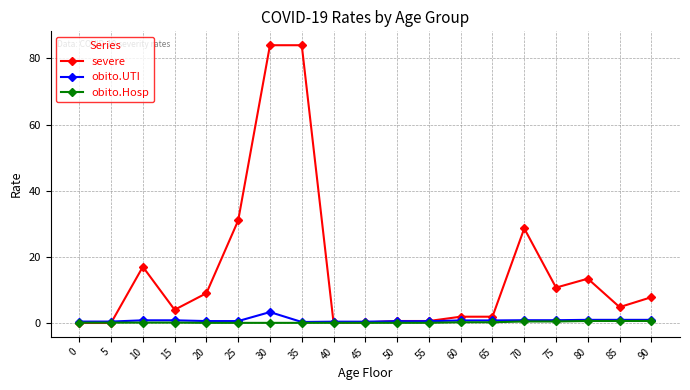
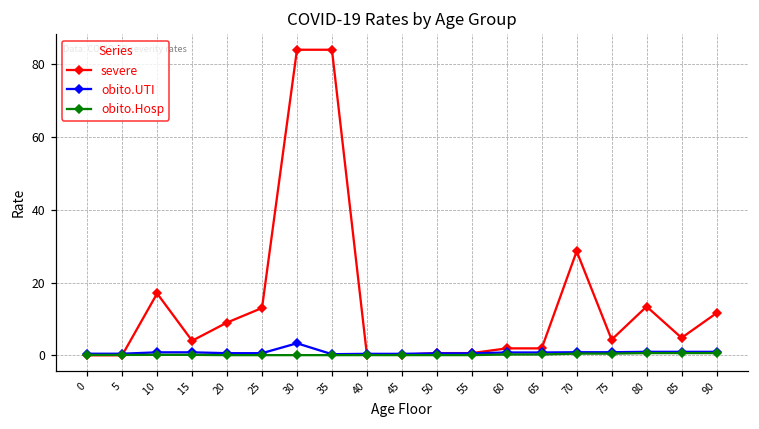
severe, 25: 31 -> 13
severe, 75: 11 -> 4
severe, 90: 8 -> 12
